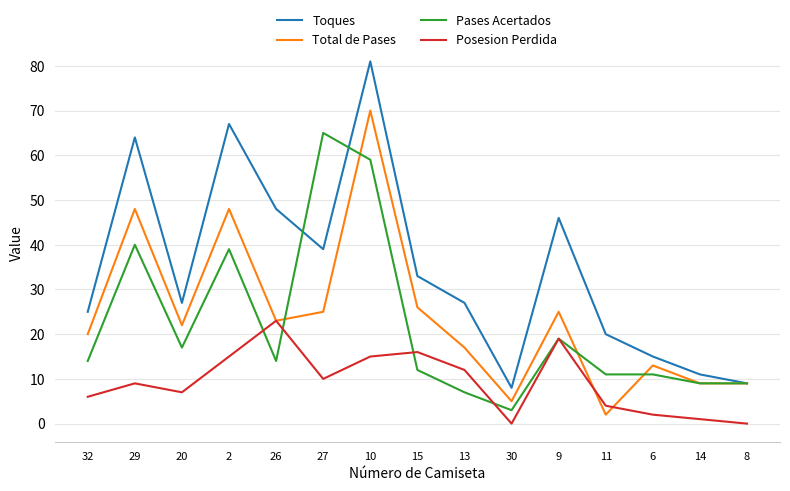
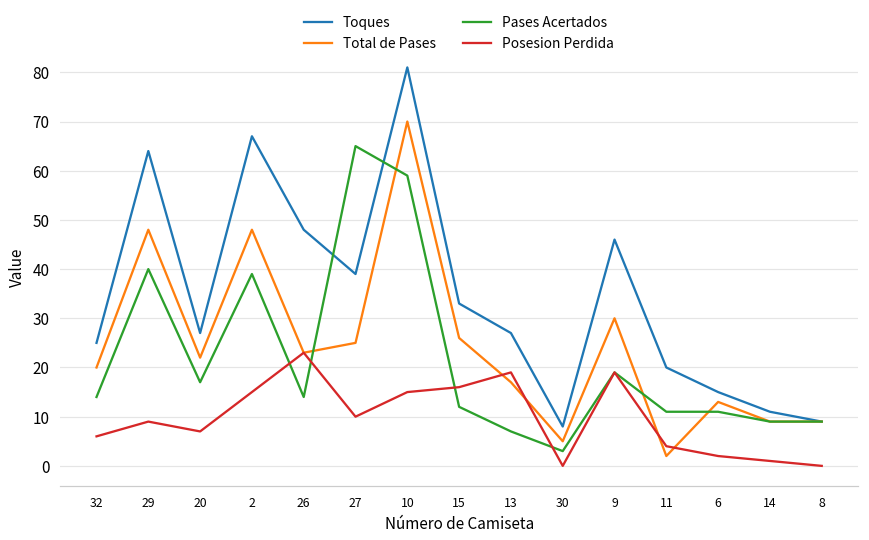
Posesion Perdida, 13: 12 -> 19
Total de Pases, 9: 25 -> 30
